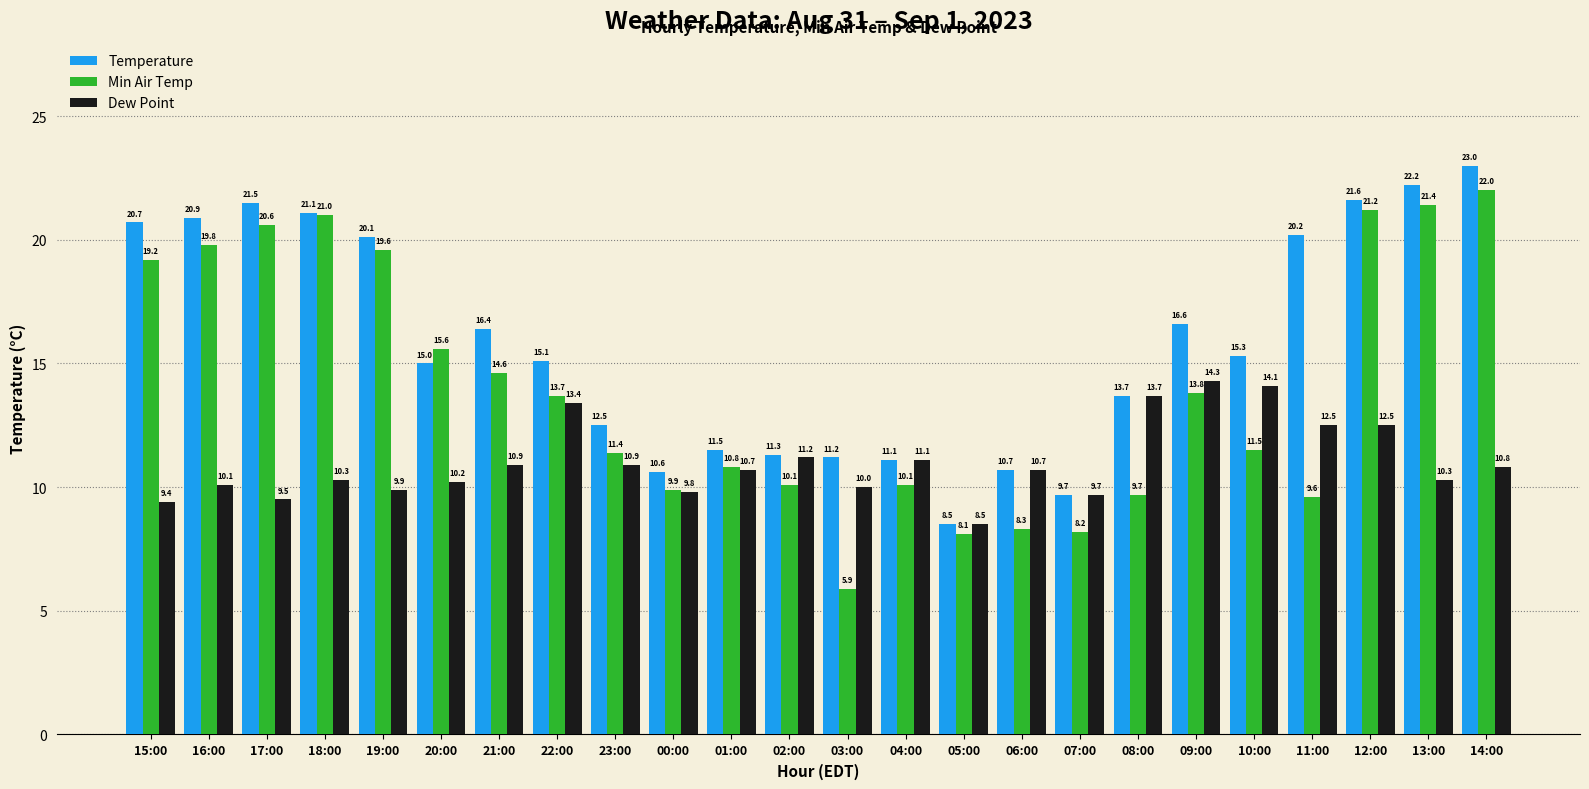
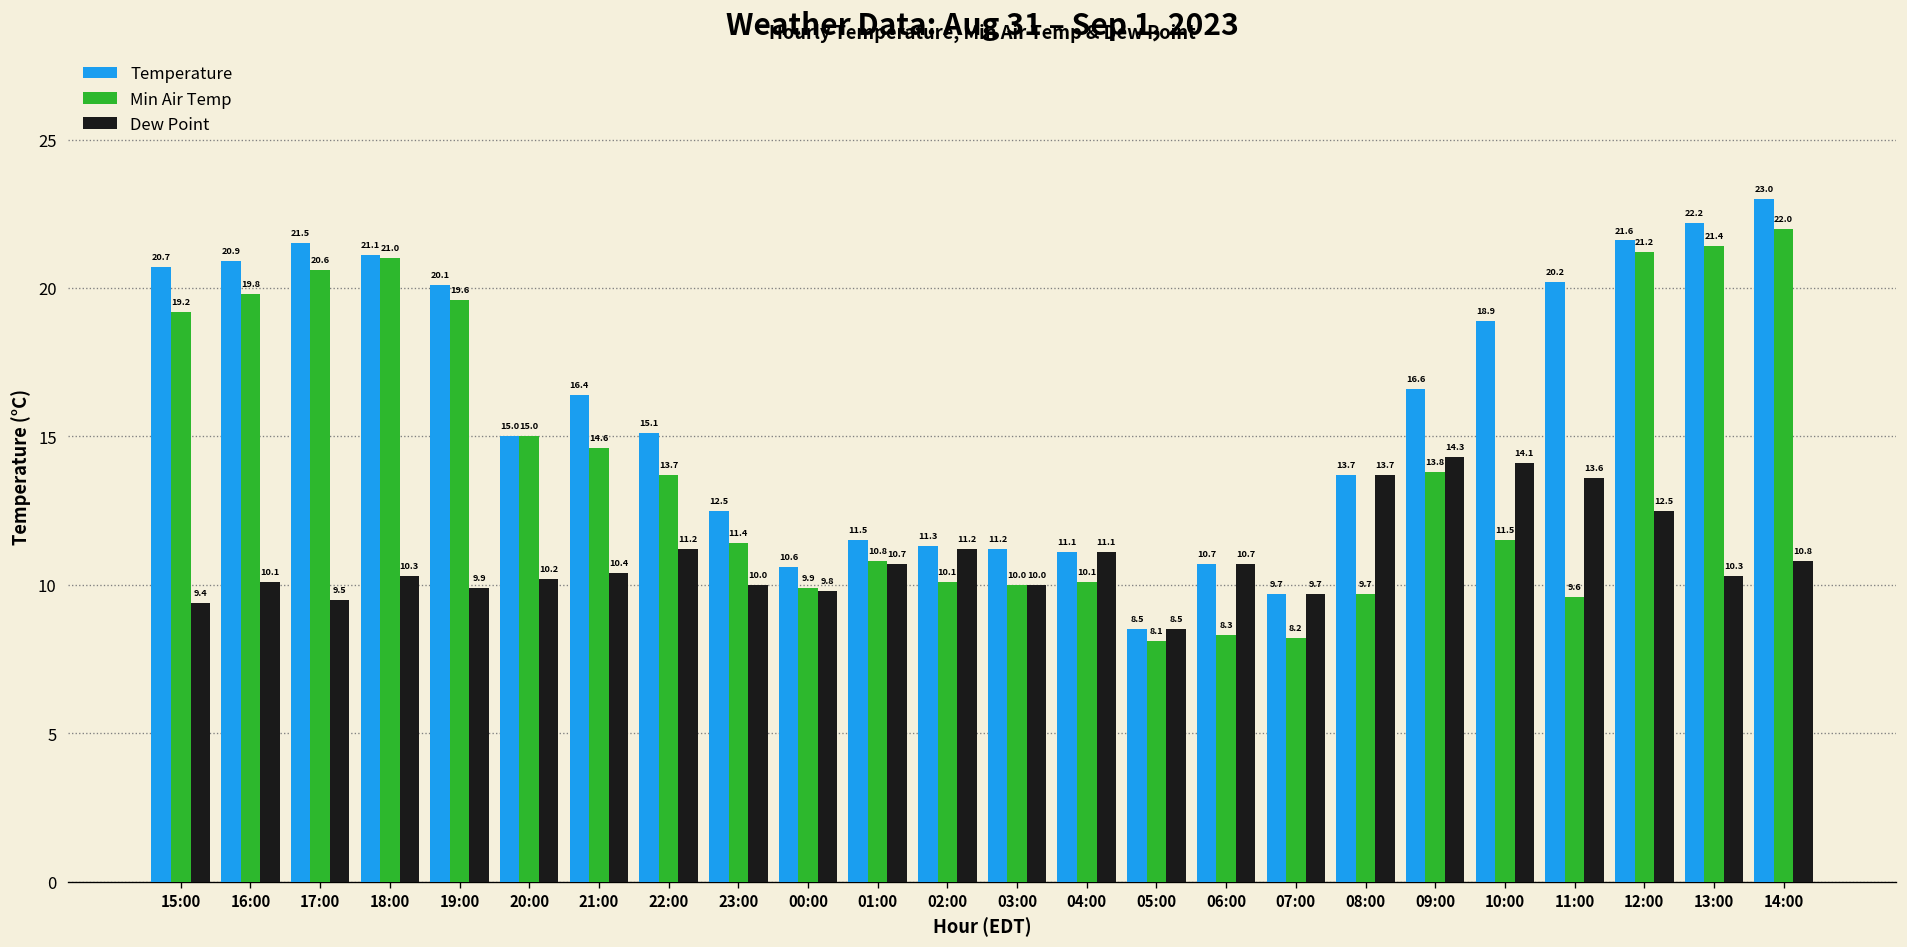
Min Air Temp, 20:00: 15.6 -> 15.0
Dew Point, 21:00: 10.9 -> 10.4
Dew Point, 22:00: 13.4 -> 11.2
Dew Point, 23:00: 10.9 -> 10.0
Min Air Temp, 03:00: 5.9 -> 10.0
Temperature, 10:00: 15.3 -> 18.9
Dew Point, 11:00: 12.5 -> 13.6
